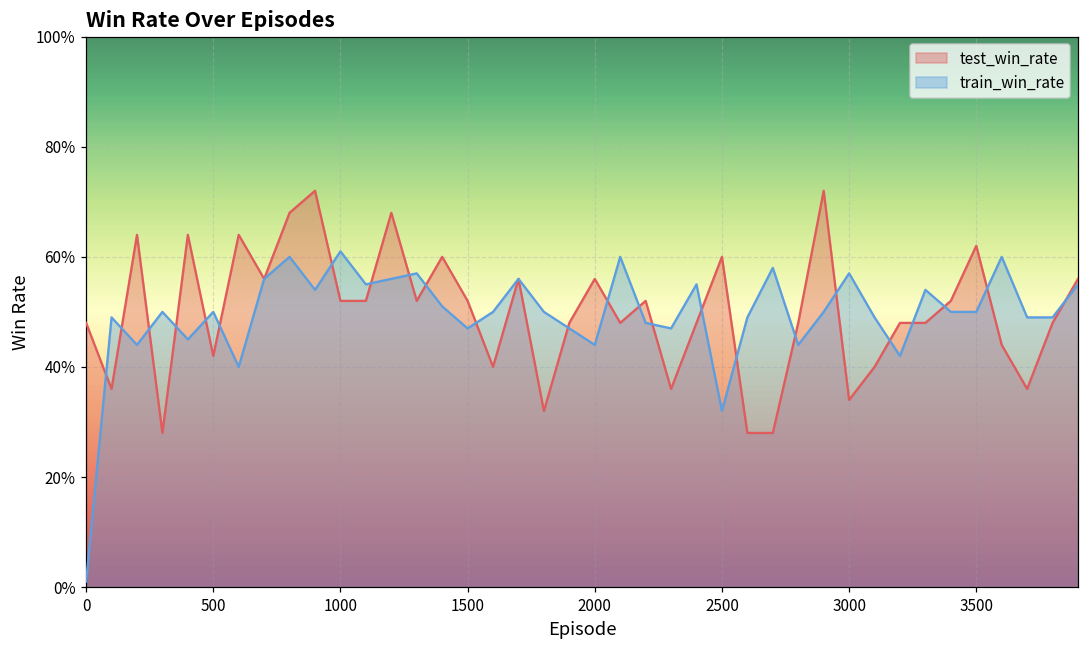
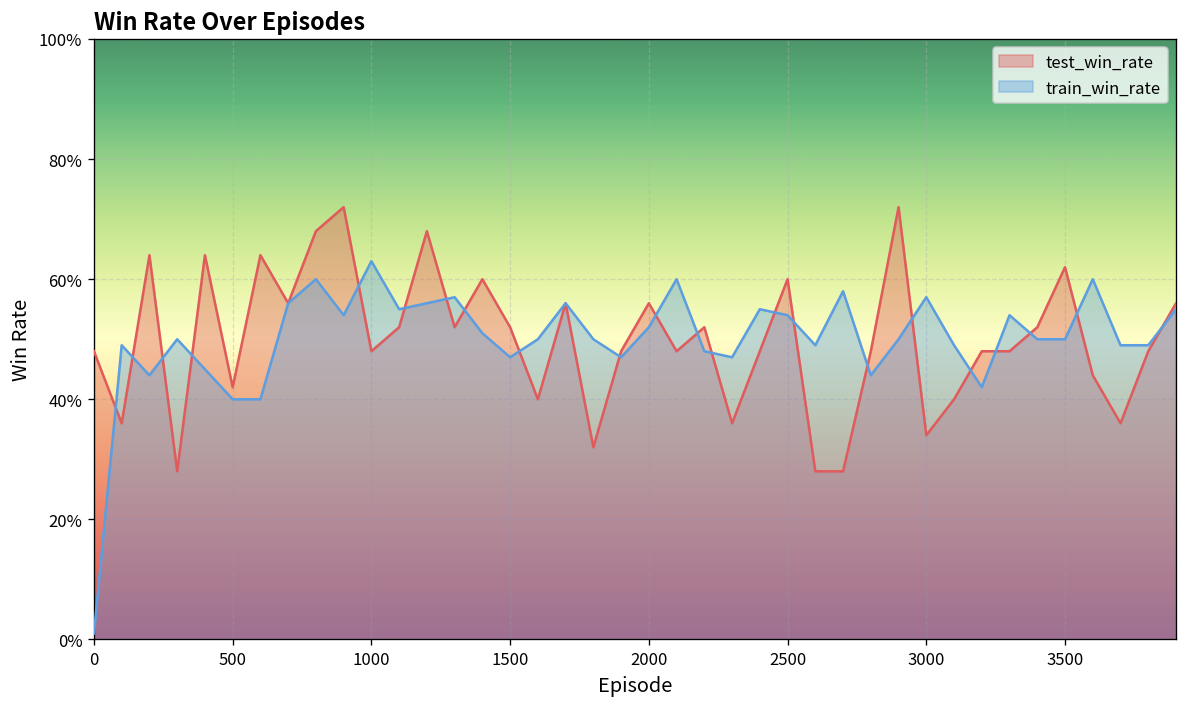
train_win_rate, 500: 50% -> 40%
test_win_rate, 1000: 52% -> 48%
train_win_rate, 1000: 61% -> 63%
train_win_rate, 2000: 44% -> 52%
train_win_rate, 2500: 32% -> 54%
